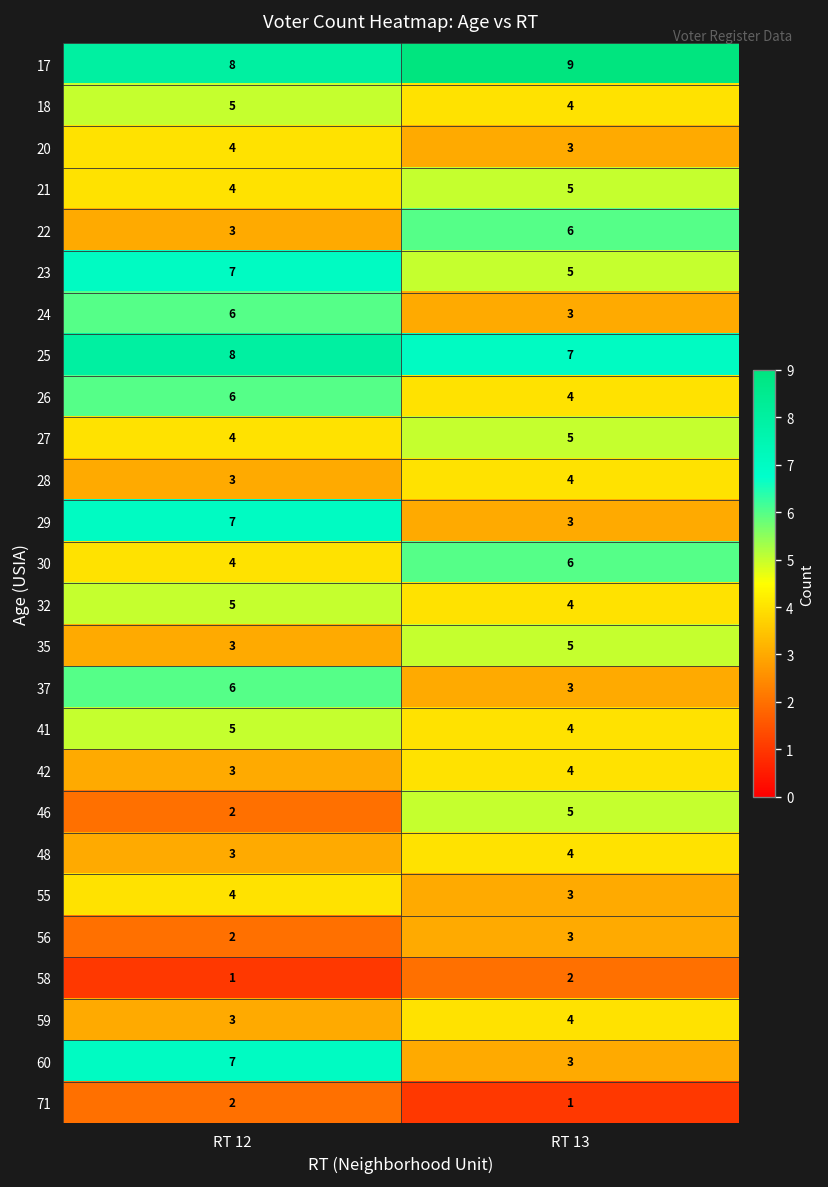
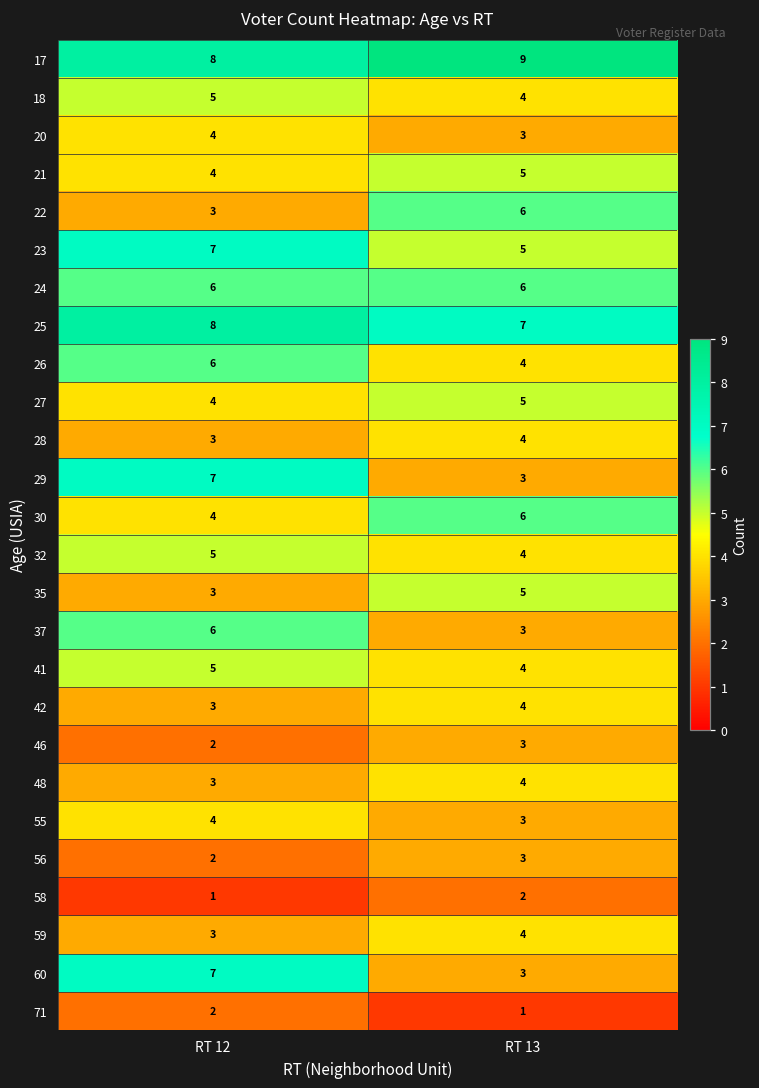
24, RT 13: 3 -> 6
46, RT 13: 5 -> 3
